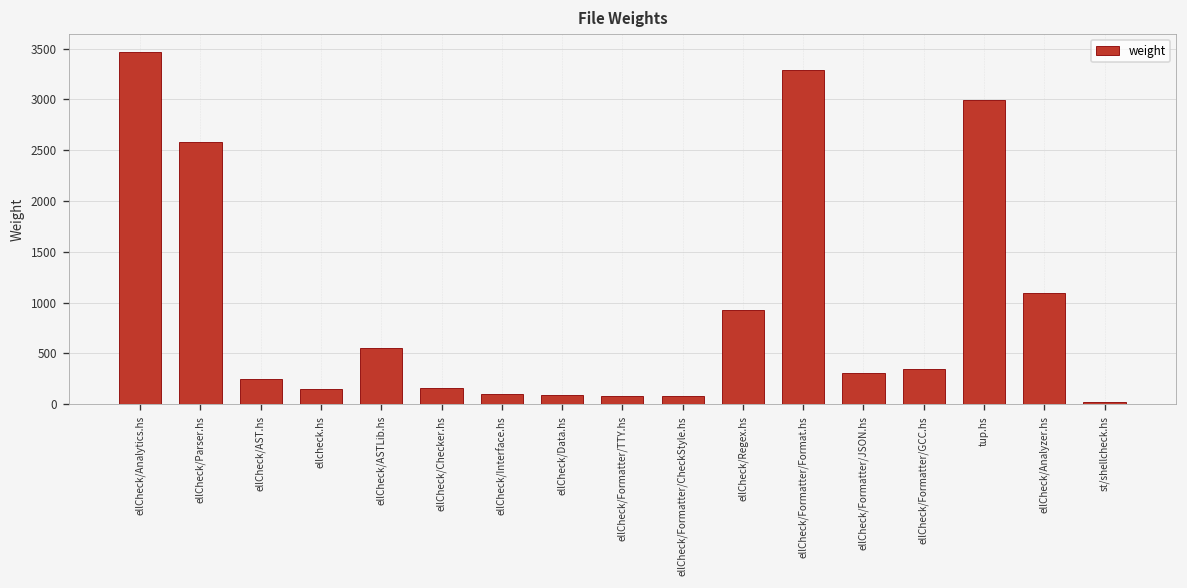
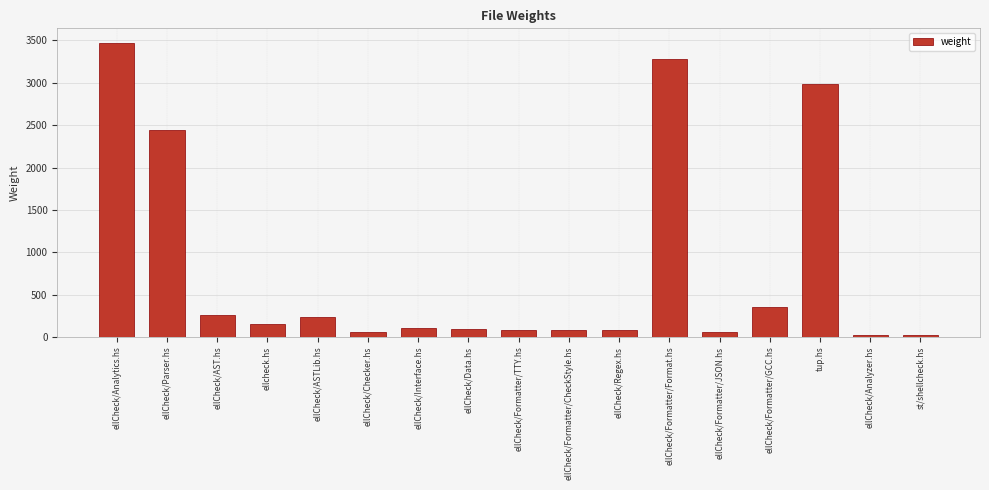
ellCheck/Parser.hs: 2600 -> 2400
ellCheck/ASTLib.hs: 600 -> 200
ellCheck/Checker.hs: 200 -> 100
ellCheck/Regex.hs: 900 -> 100
ellCheck/Formatter/JSON.hs: 300 -> 100
ellCheck/Analyzer.hs: 1100 -> 0
